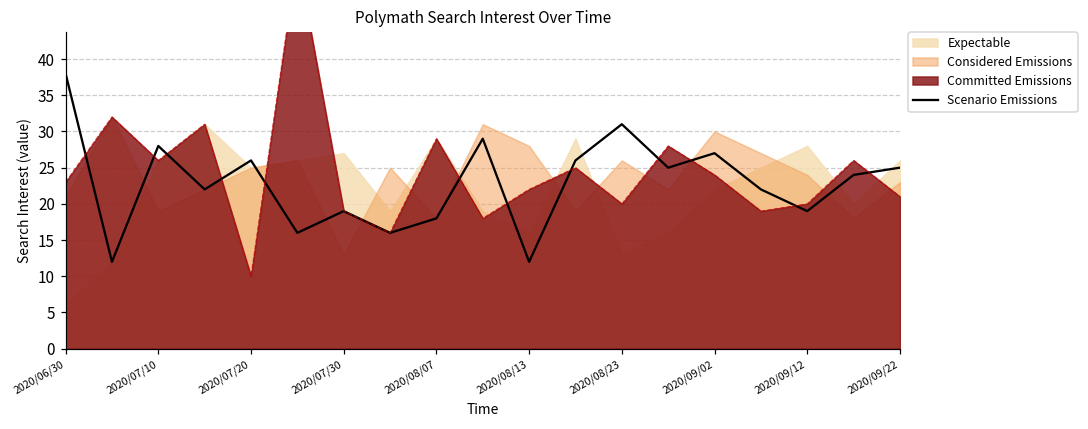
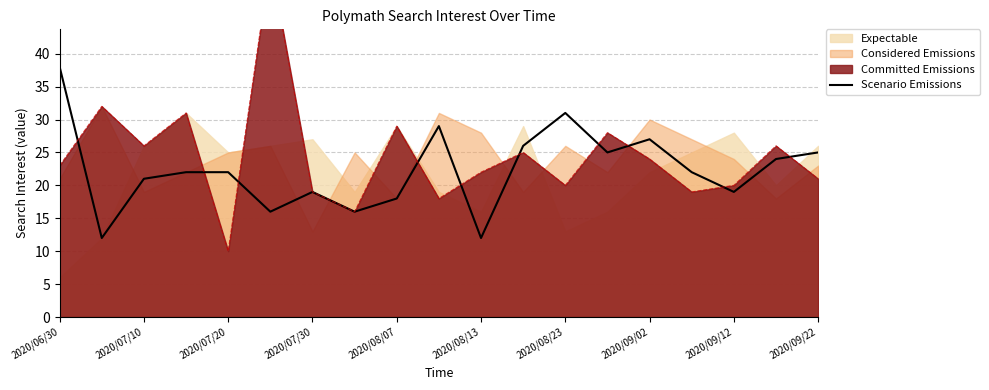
Scenario Emissions, 2020/07/10: 28 -> 21
Scenario Emissions, 2020/07/20: 26 -> 22
